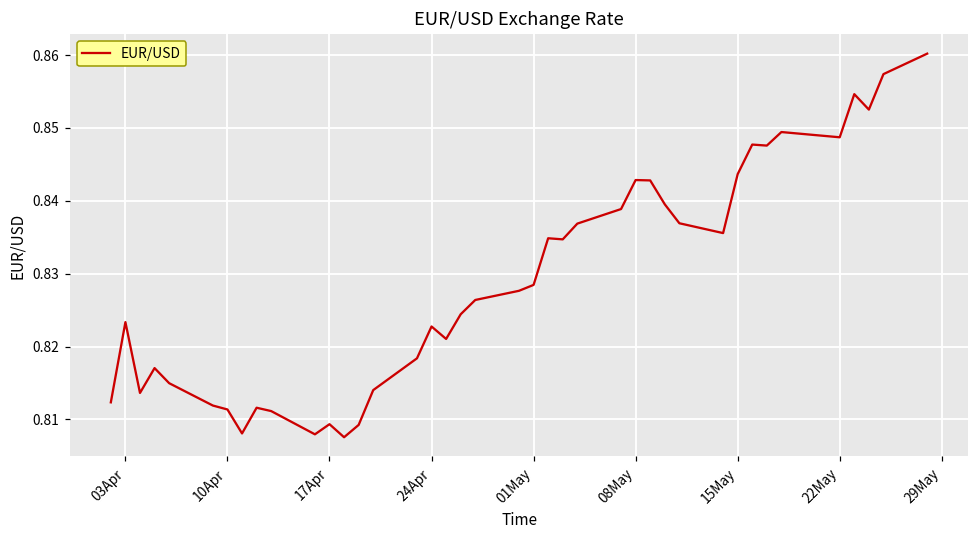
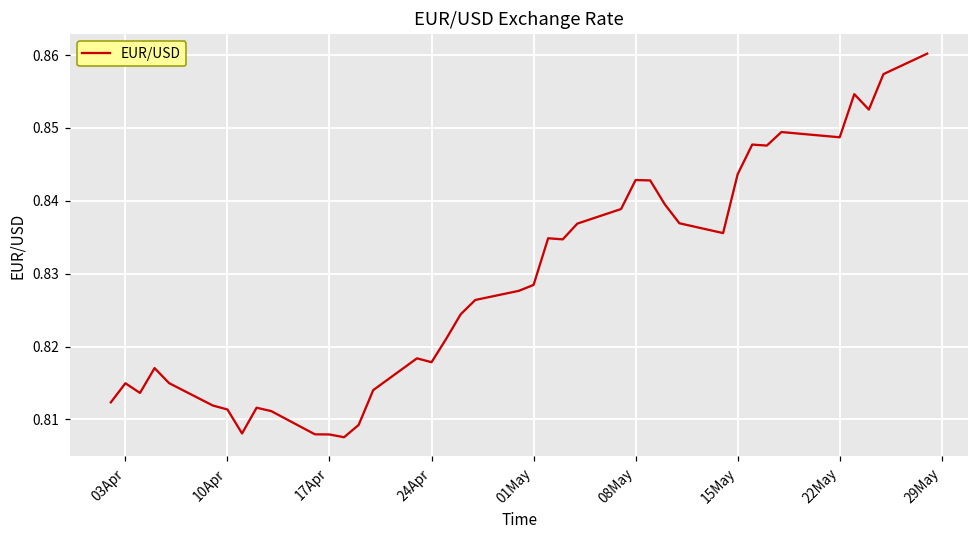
03Apr: 0.823 -> 0.815
17Apr: 0.809 -> 0.808
24Apr: 0.823 -> 0.818
